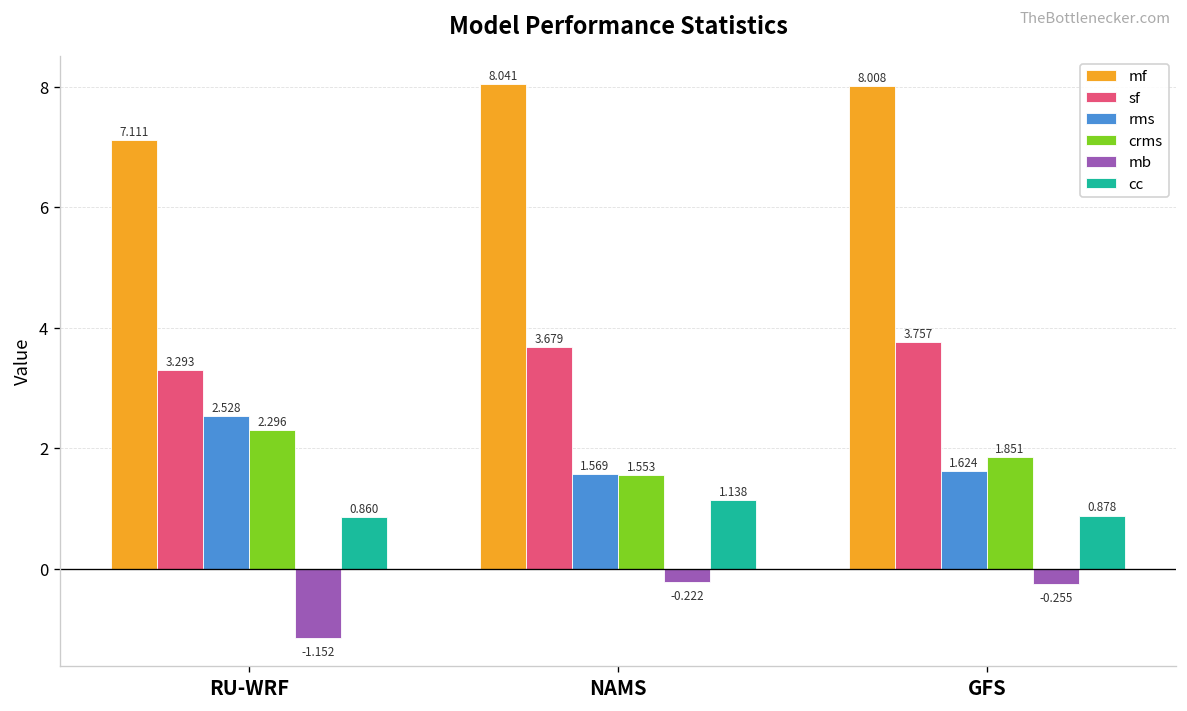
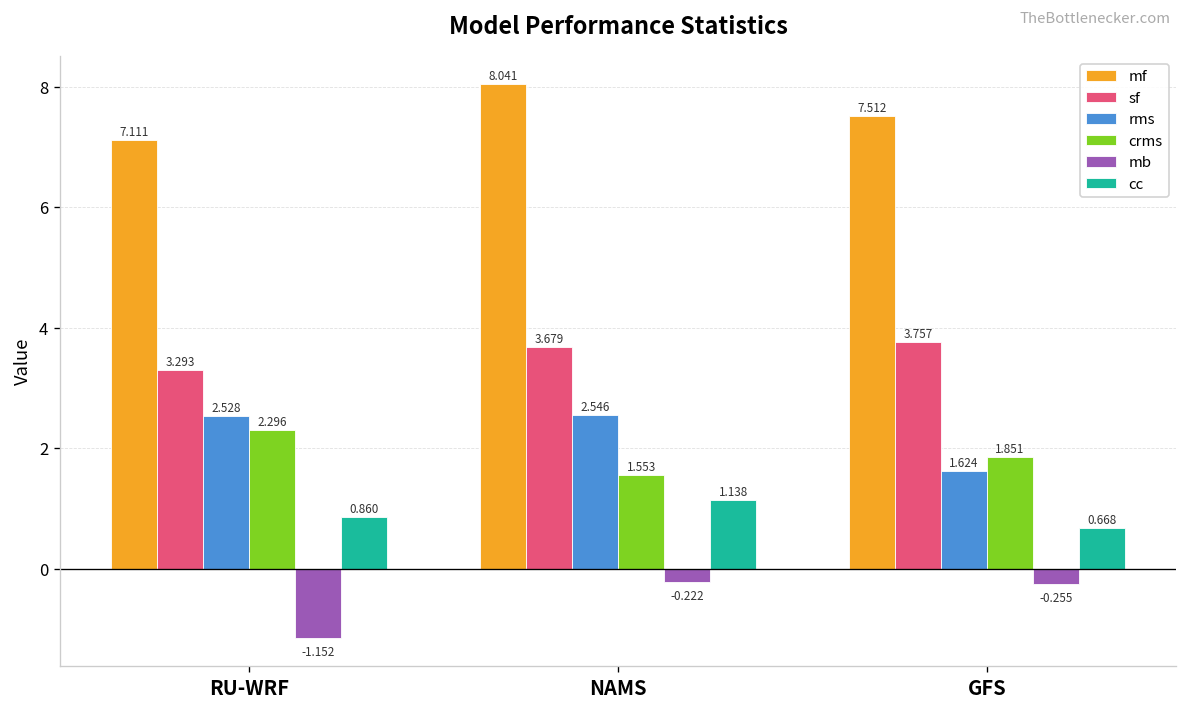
rms, NAMS: 1.569 -> 2.546
mf, GFS: 8.008 -> 7.512
cc, GFS: 0.878 -> 0.668
